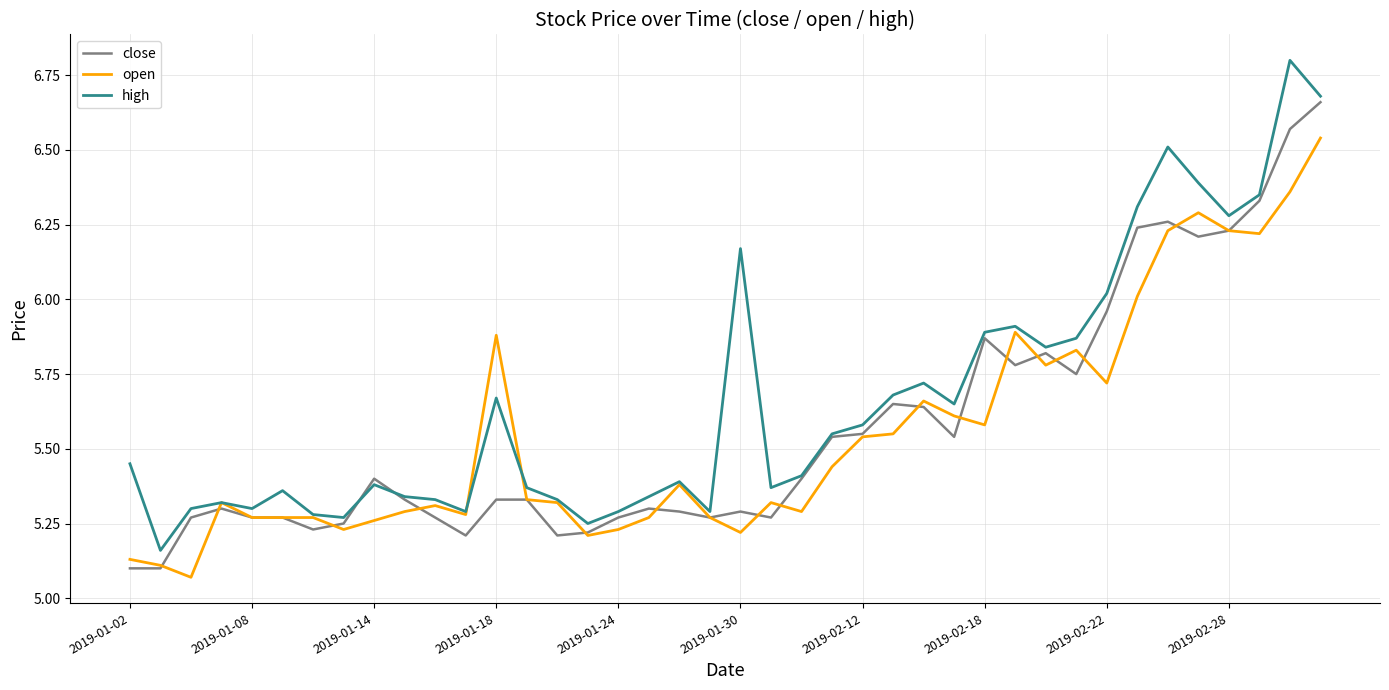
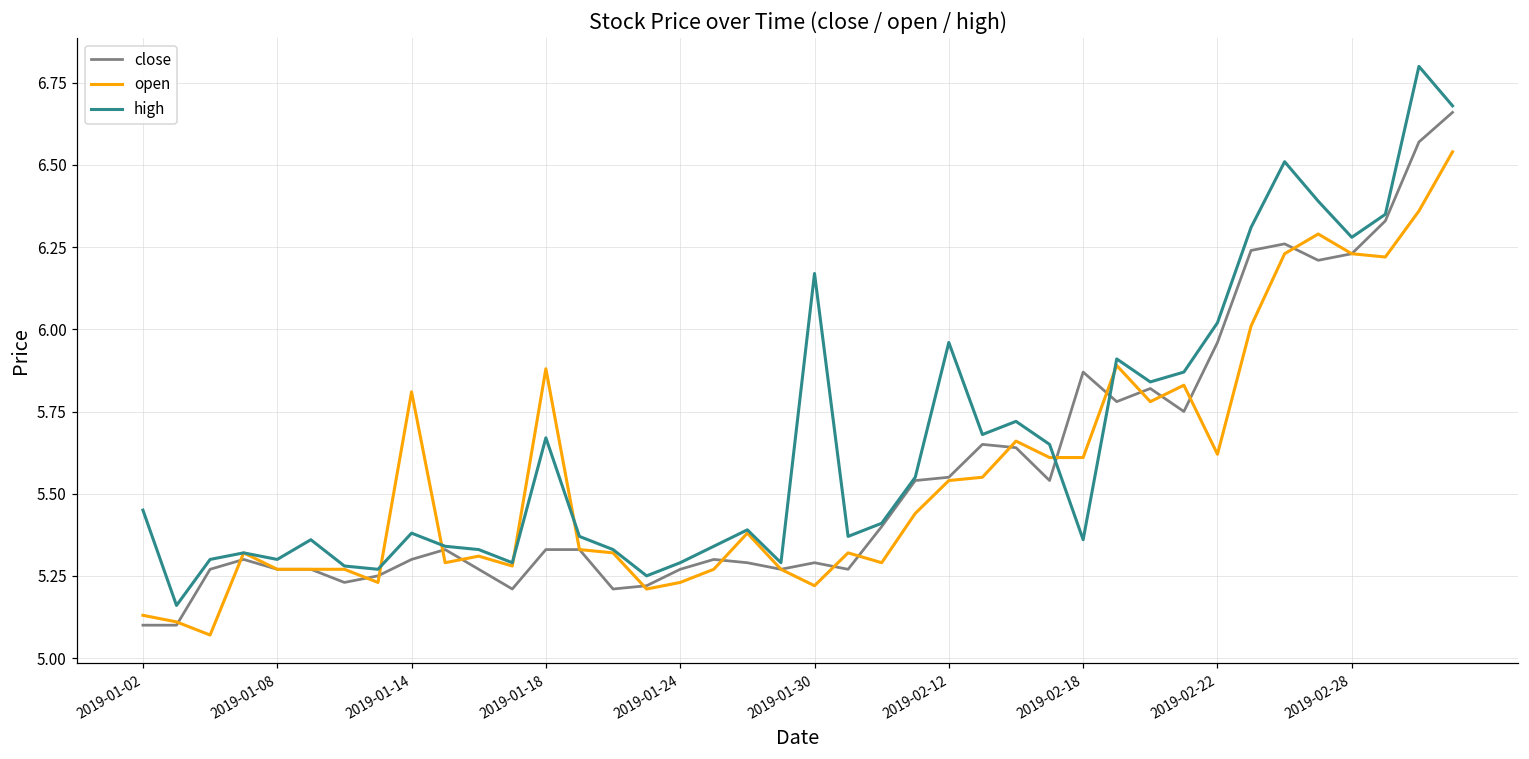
close, 2019-01-14: 5.4 -> 5.3
open, 2019-01-14: 5.26 -> 5.81
high, 2019-02-12: 5.58 -> 5.96
open, 2019-02-18: 5.58 -> 5.61
high, 2019-02-18: 5.89 -> 5.36
open, 2019-02-22: 5.72 -> 5.62
